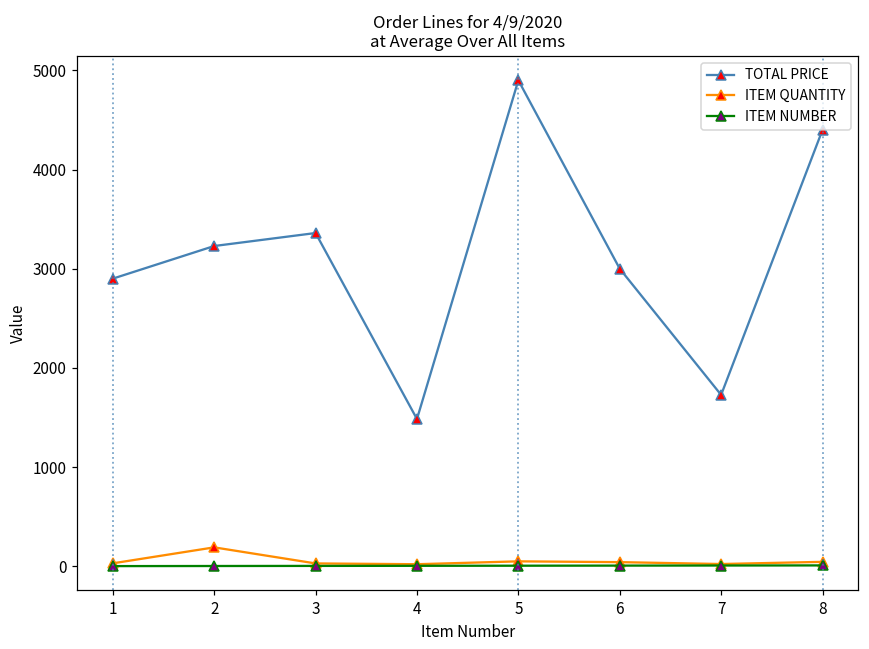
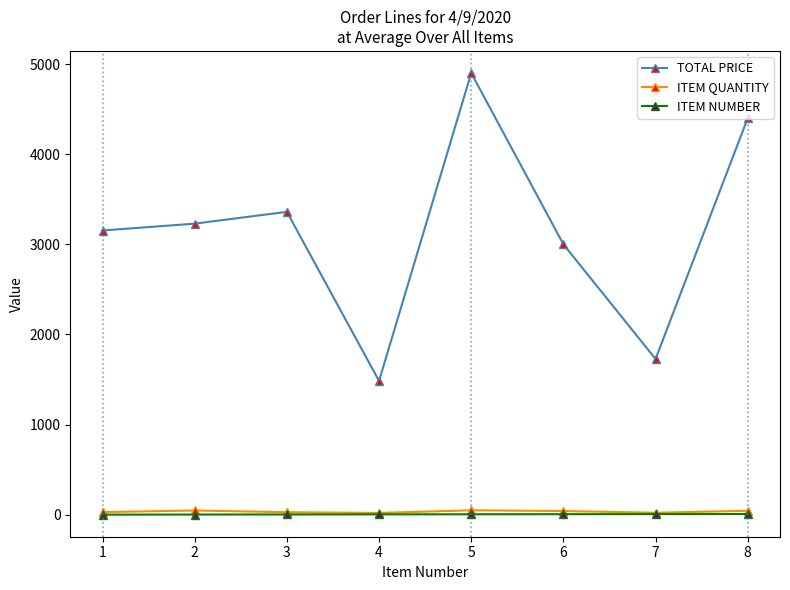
TOTAL PRICE, 1: 2900 -> 3200
ITEM QUANTITY, 2: 200 -> 0
